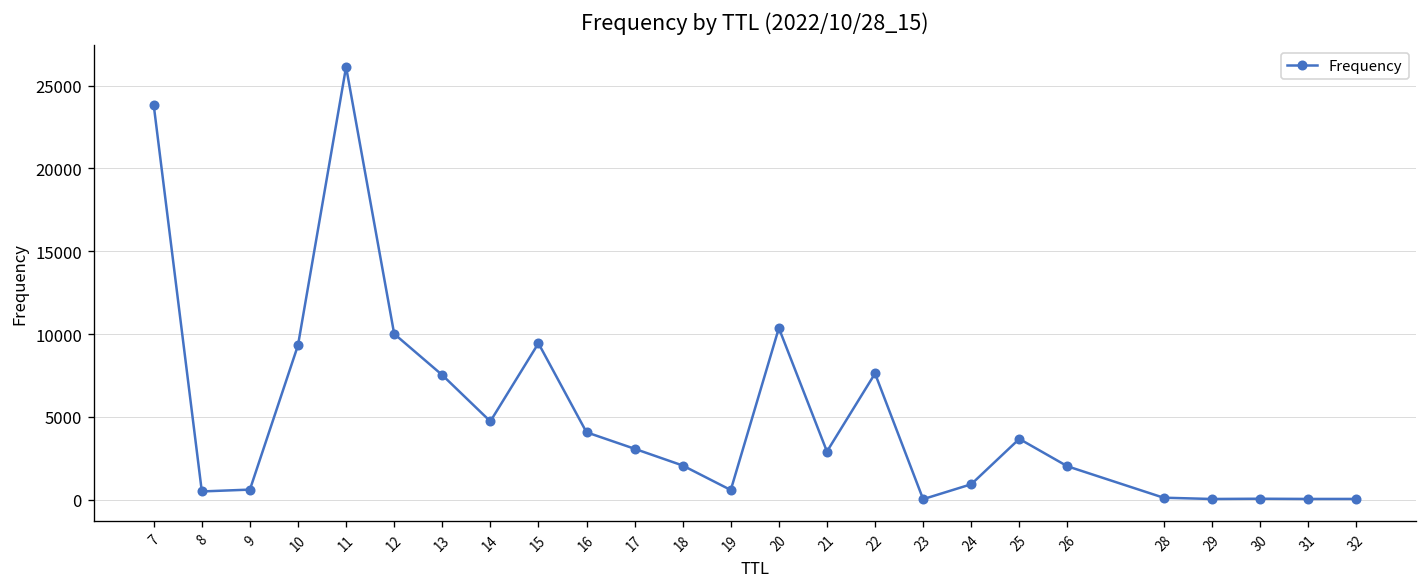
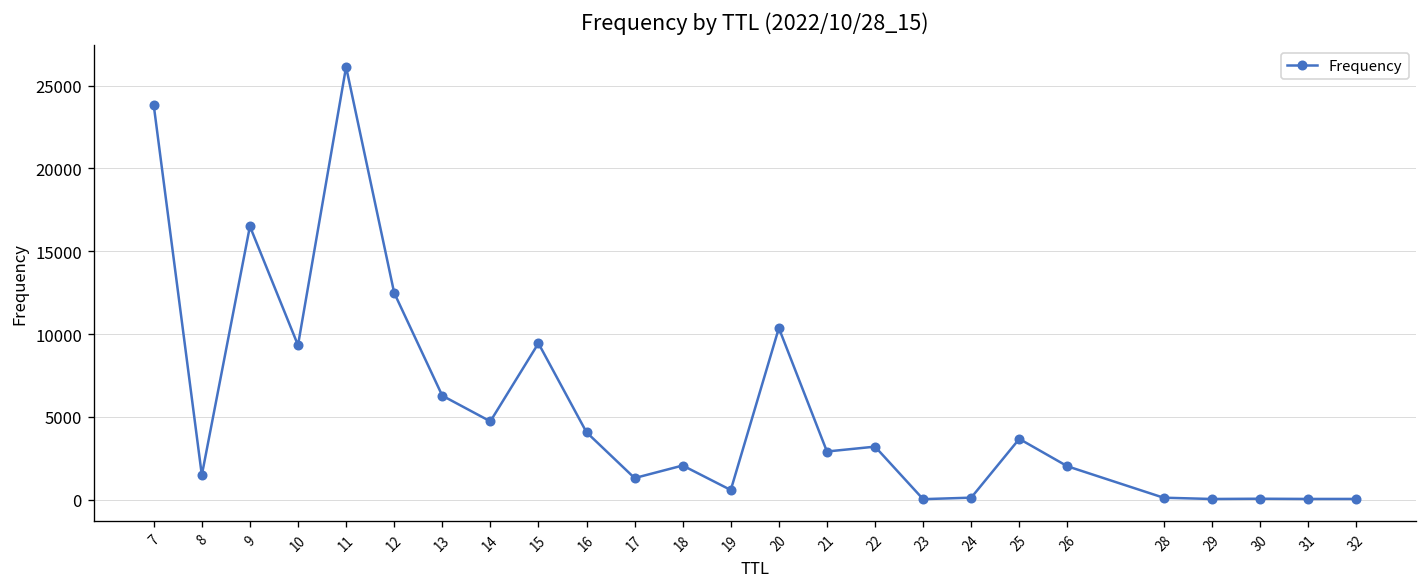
8: 500 -> 1500
9: 600 -> 16500
12: 10000 -> 12500
13: 7500 -> 6300
17: 3100 -> 1300
22: 7600 -> 3200
24: 900 -> 100
